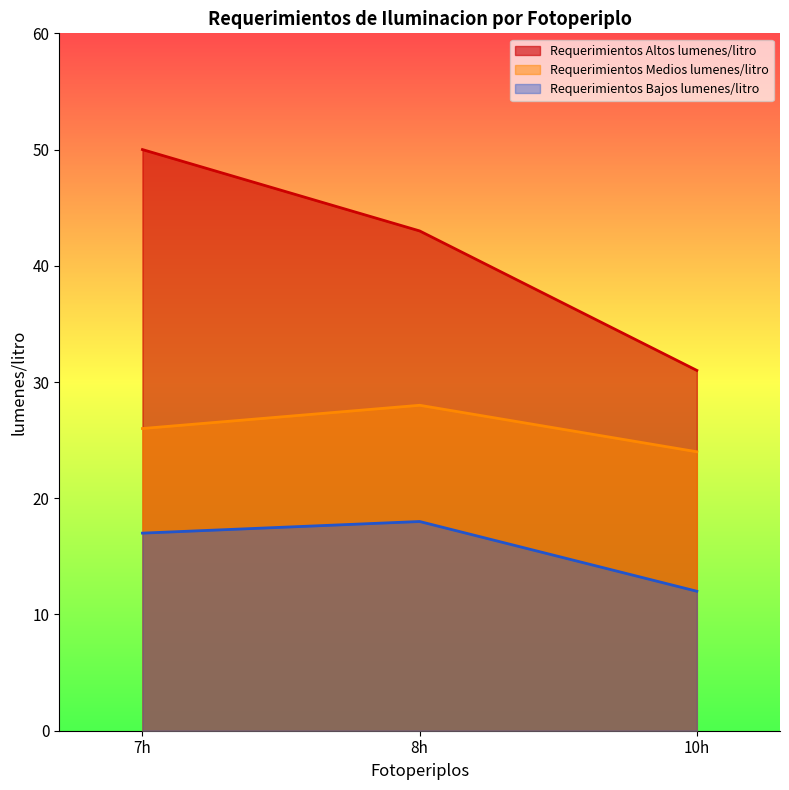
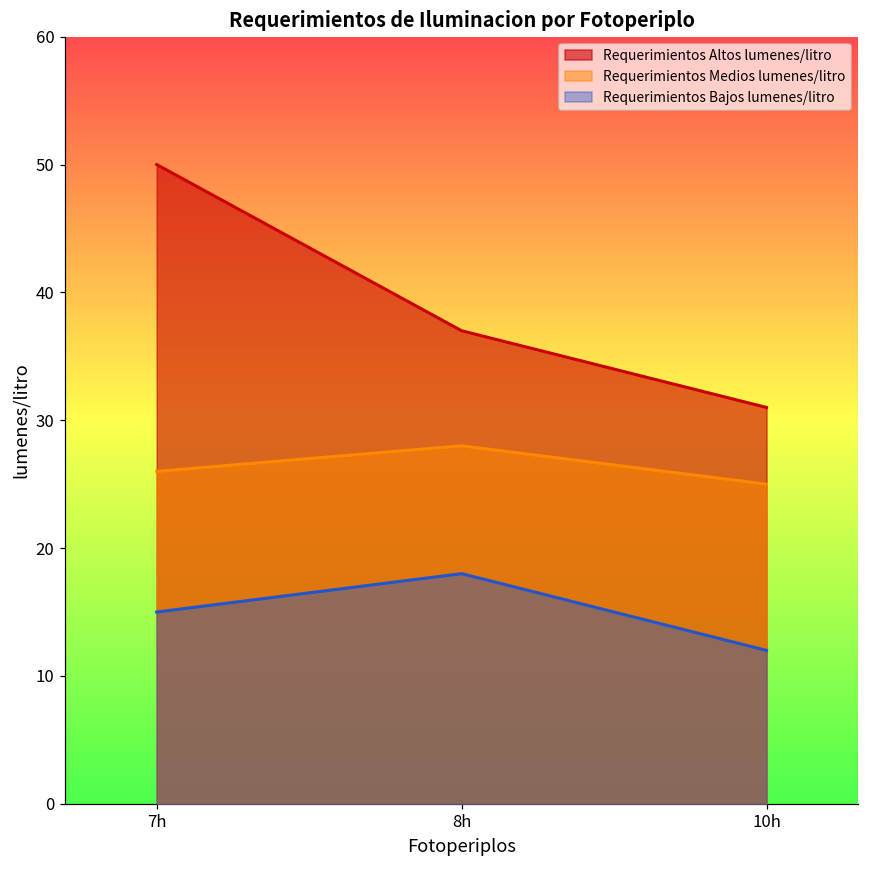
Requerimientos Bajos lumenes/litro, 7h: 17 -> 15
Requerimientos Altos lumenes/litro, 8h: 43 -> 37
Requerimientos Medios lumenes/litro, 10h: 24 -> 25
